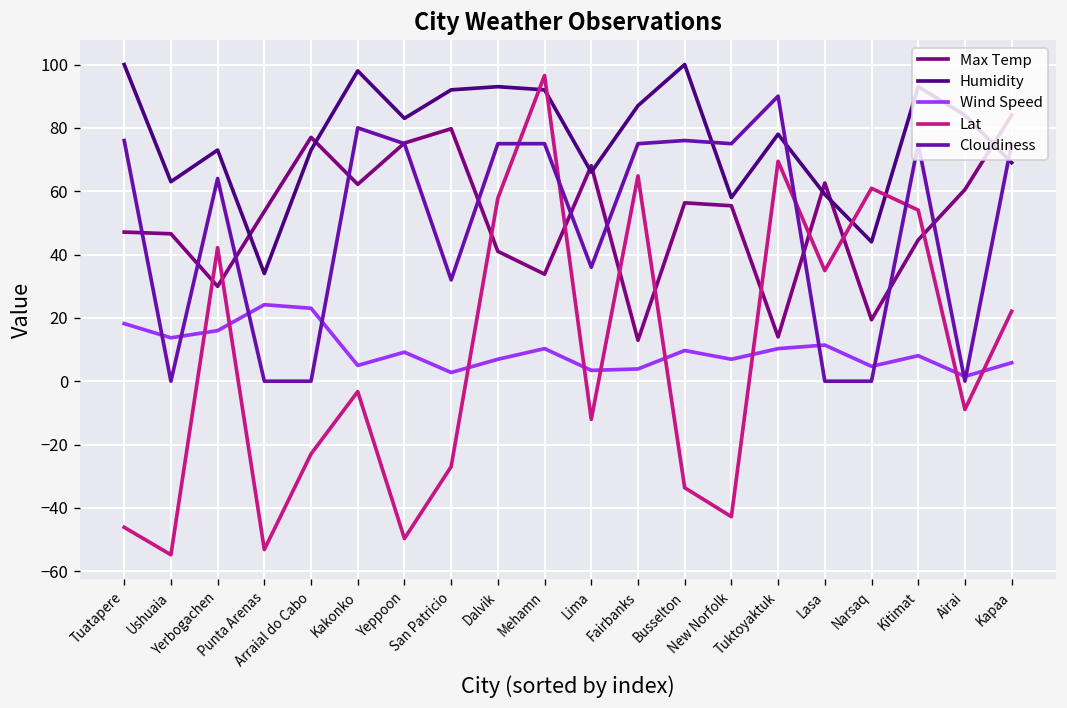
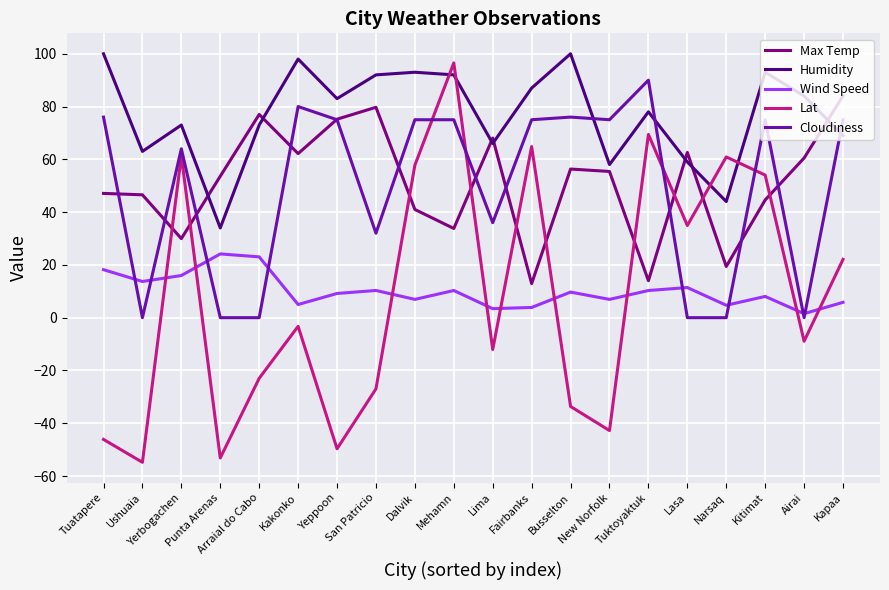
Lat, Yerbogachen: 42 -> 61
Wind Speed, San Patricio: 3 -> 10
